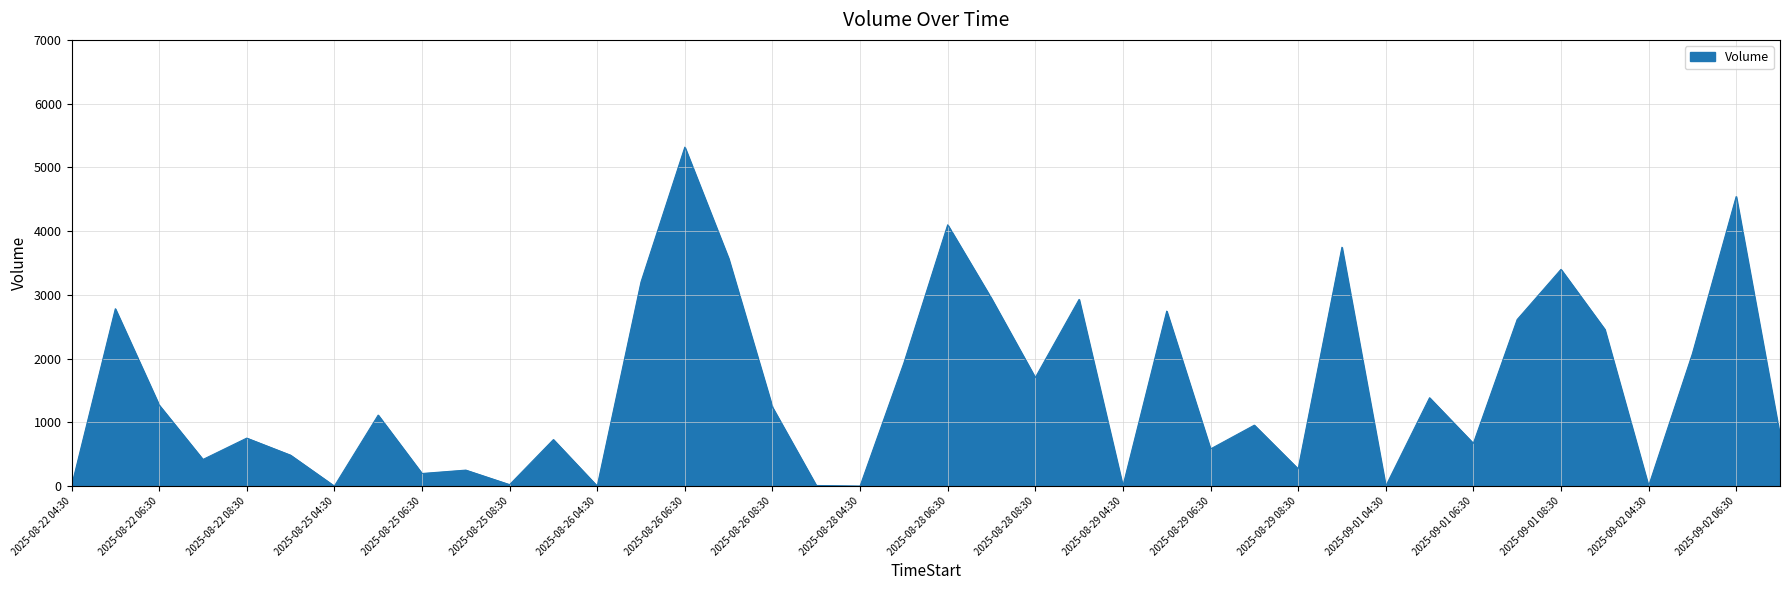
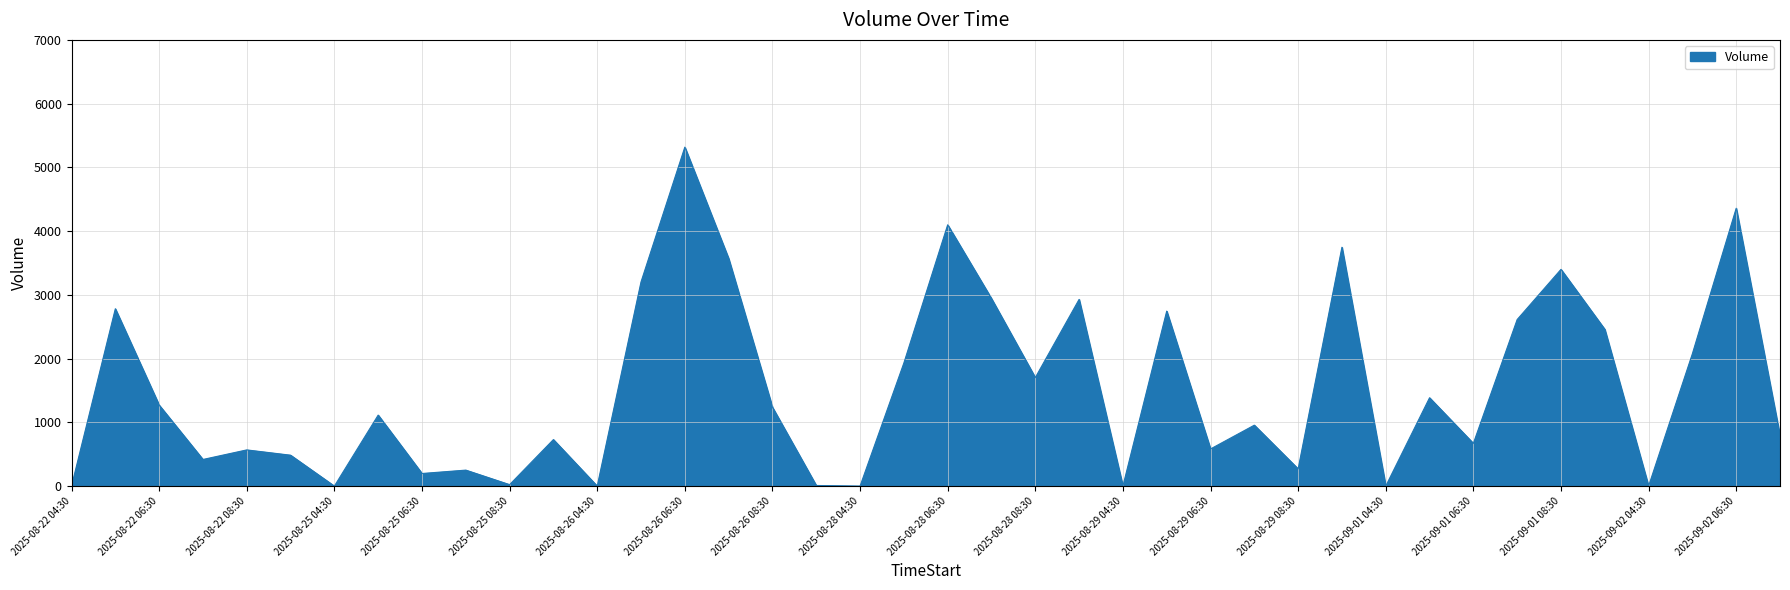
2025-08-22 08:30: 800 -> 600
2025-09-02 06:30: 4500 -> 4400
